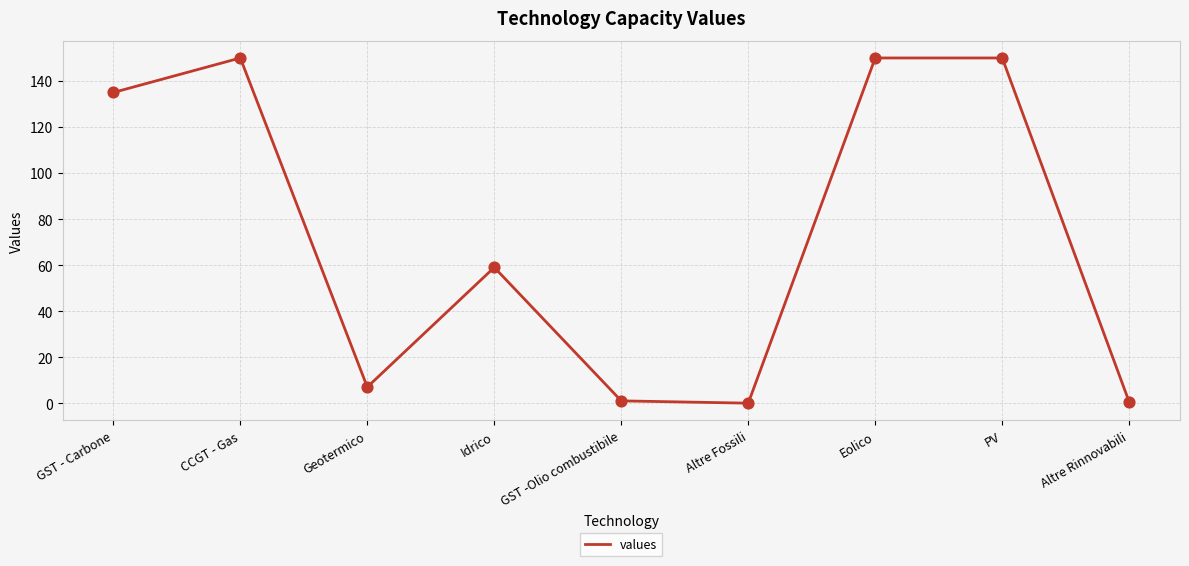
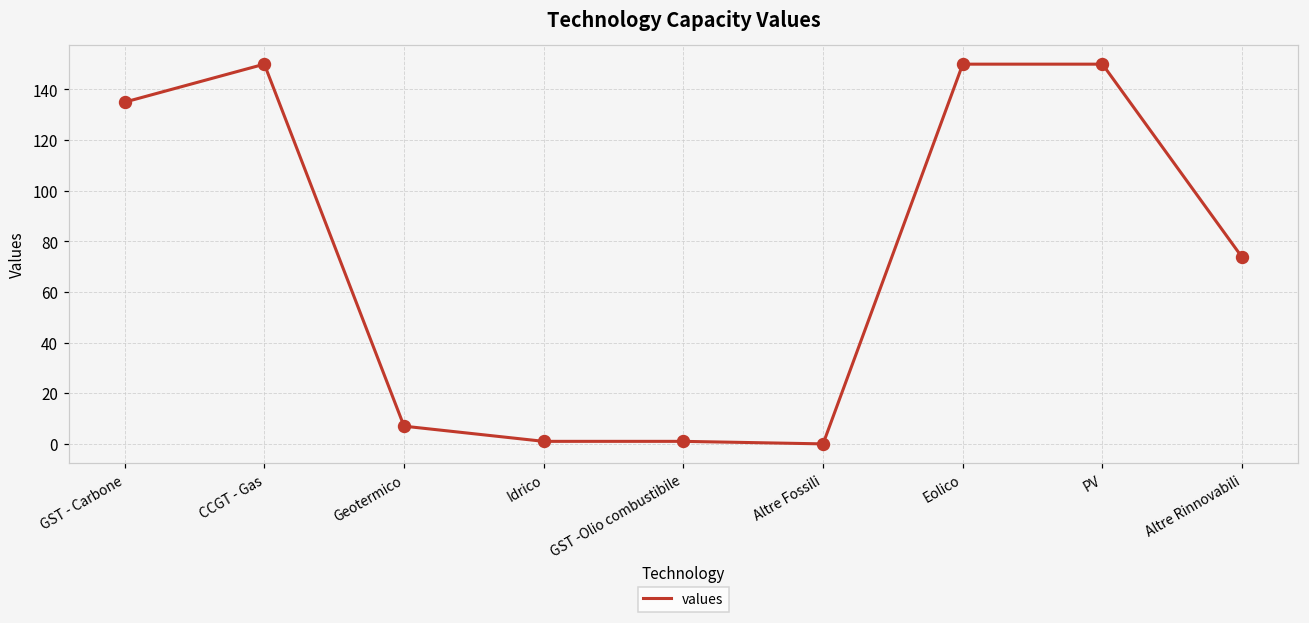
Idrico: 59 -> 1
Altre Rinnovabili: 1 -> 74
